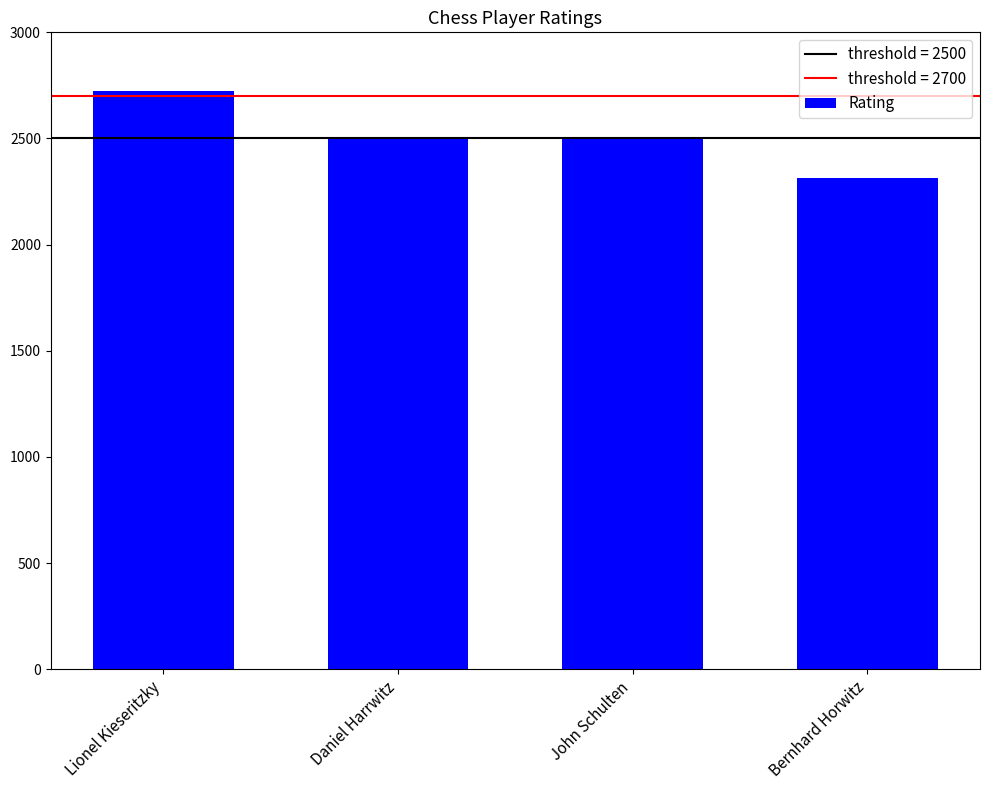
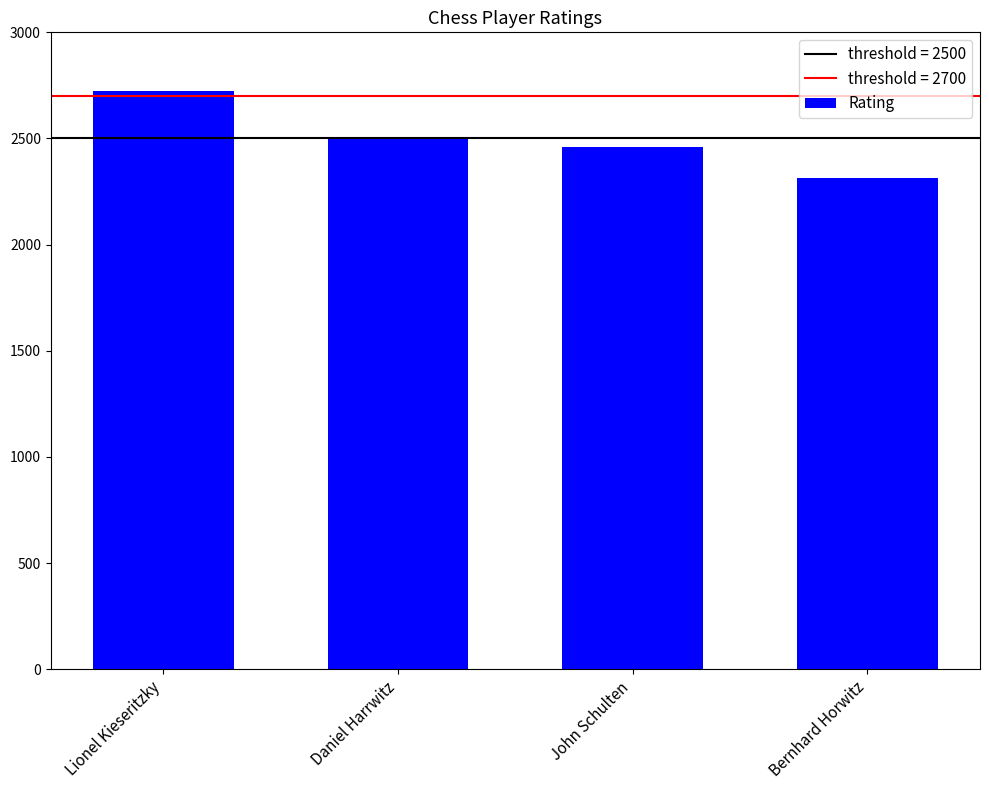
John Schulten: 2500 -> 2460
